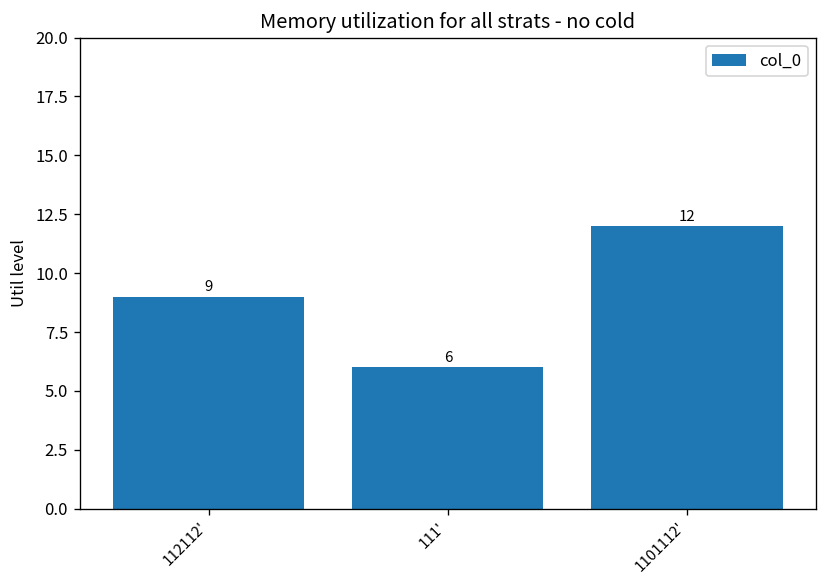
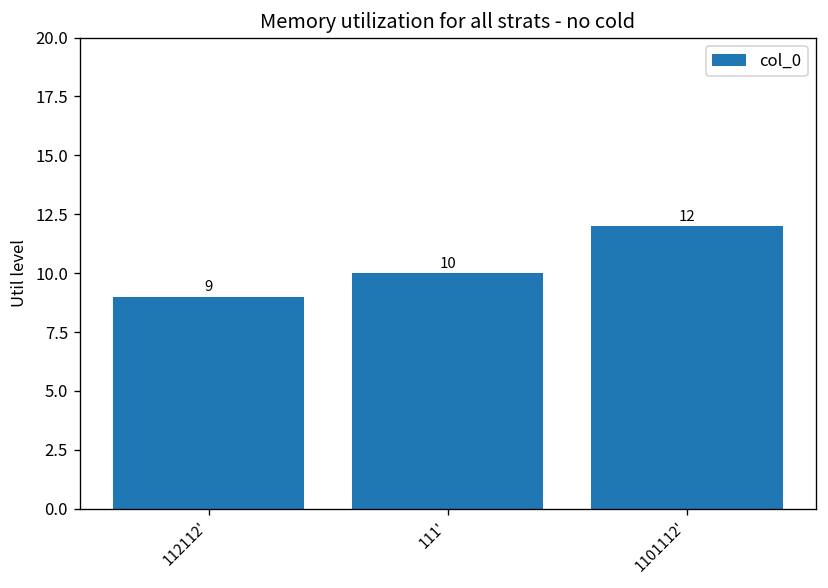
111': 6 -> 10
